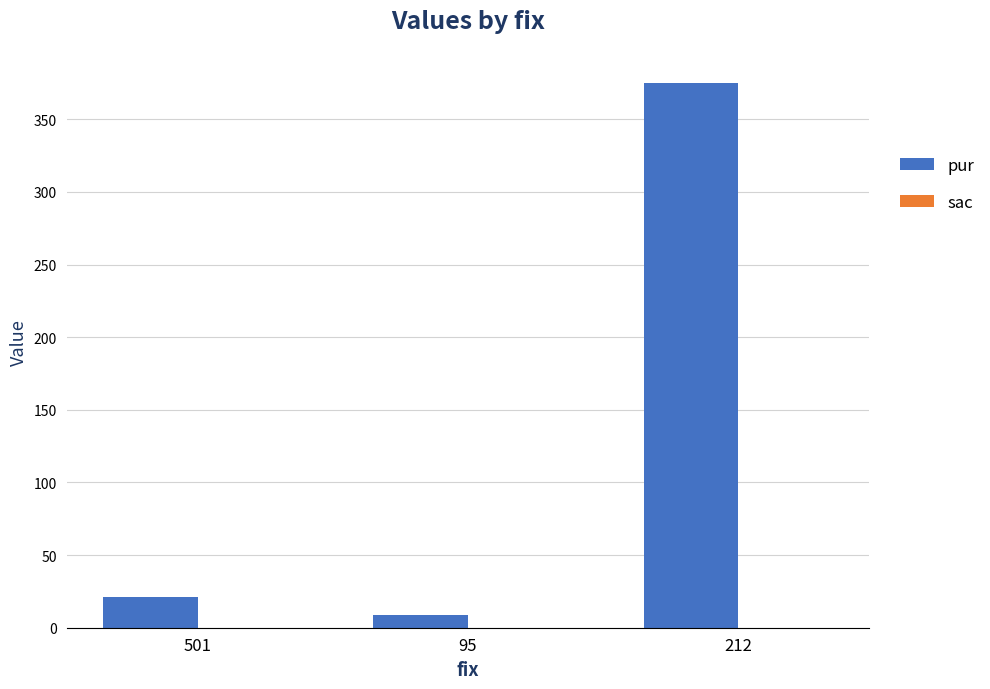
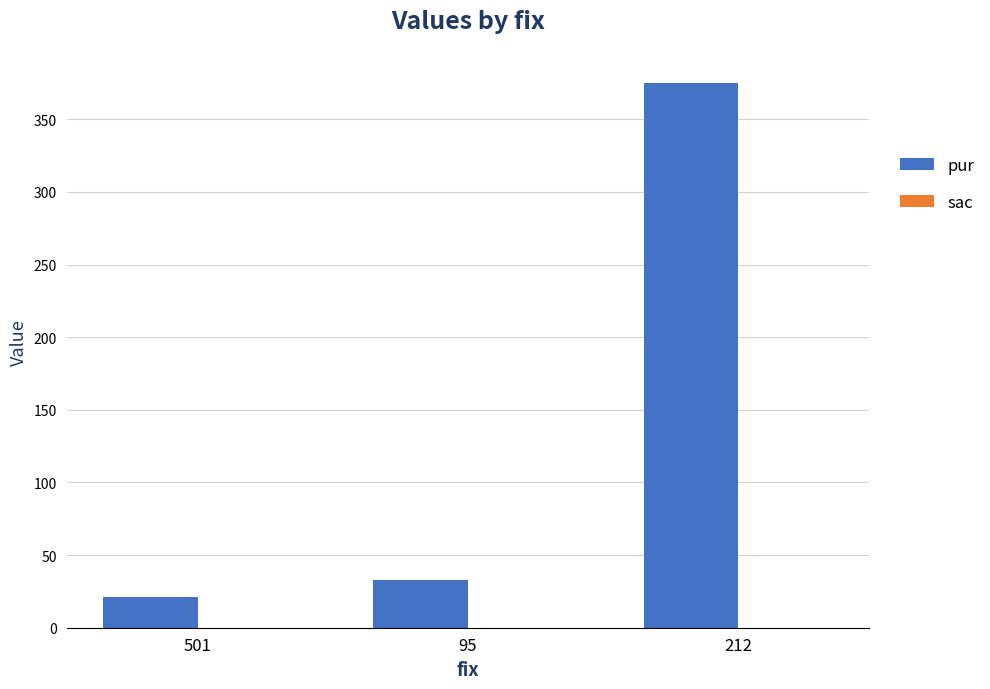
pur, 95: 9 -> 33
